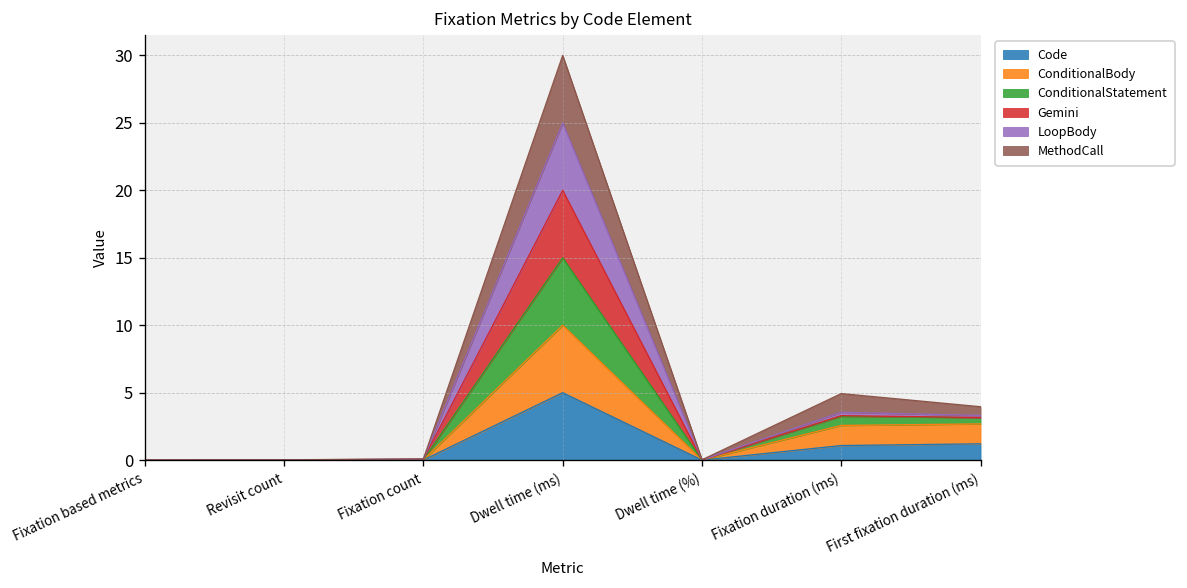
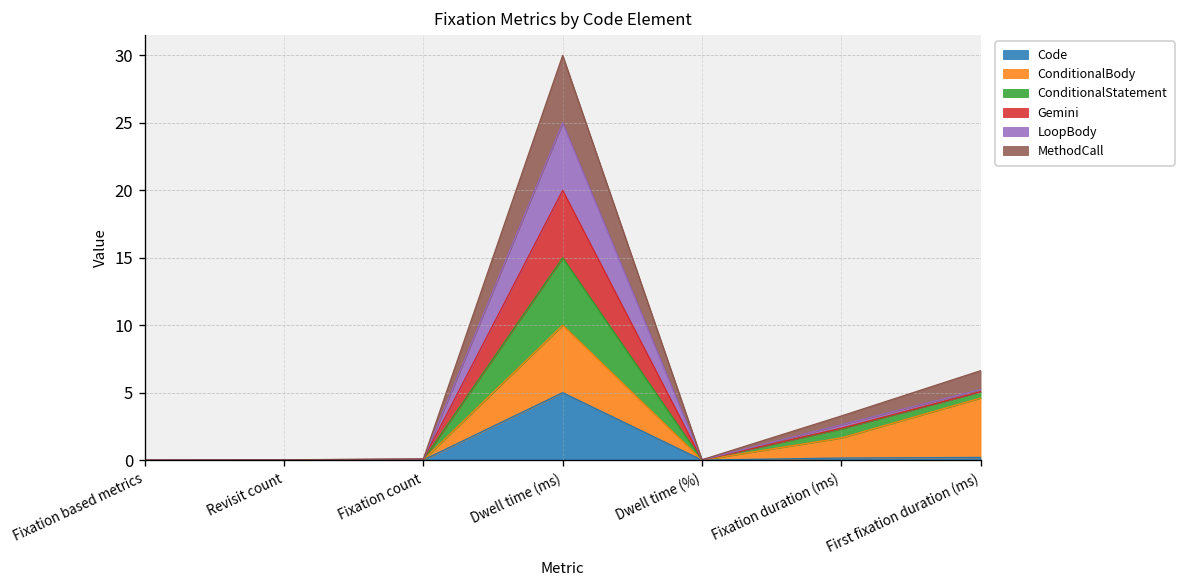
Code, Fixation duration (ms): 1.1 -> 0.2
MethodCall, Fixation duration (ms): 1.4 -> 0.6
Code, First fixation duration (ms): 1.2 -> 0.2
ConditionalBody, First fixation duration (ms): 1.5 -> 4.4
MethodCall, First fixation duration (ms): 0.6 -> 1.4
